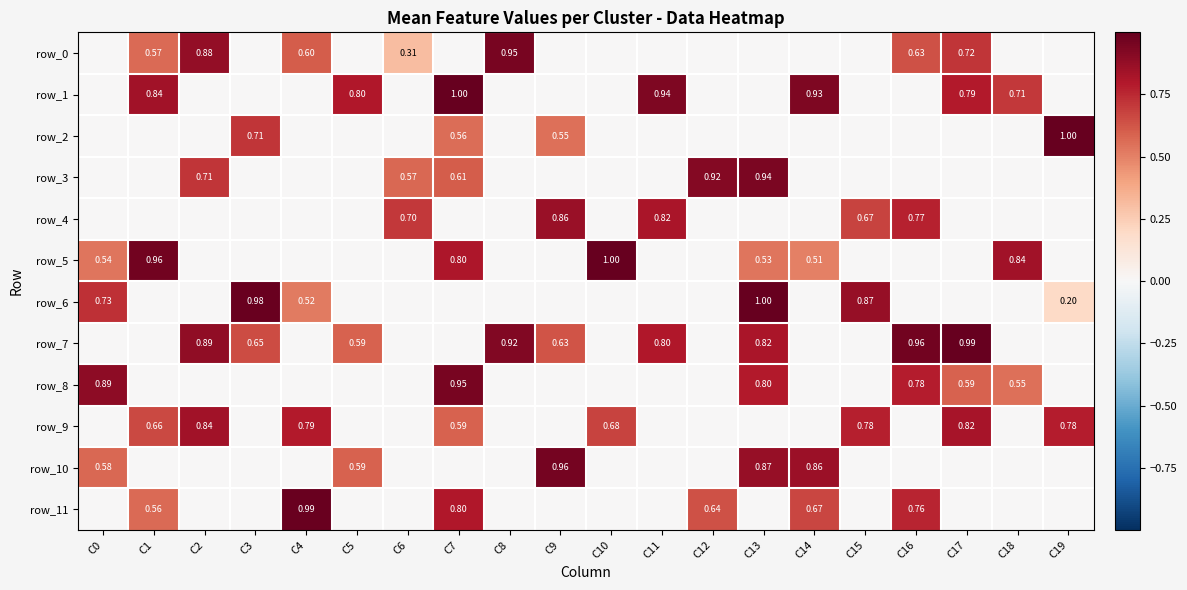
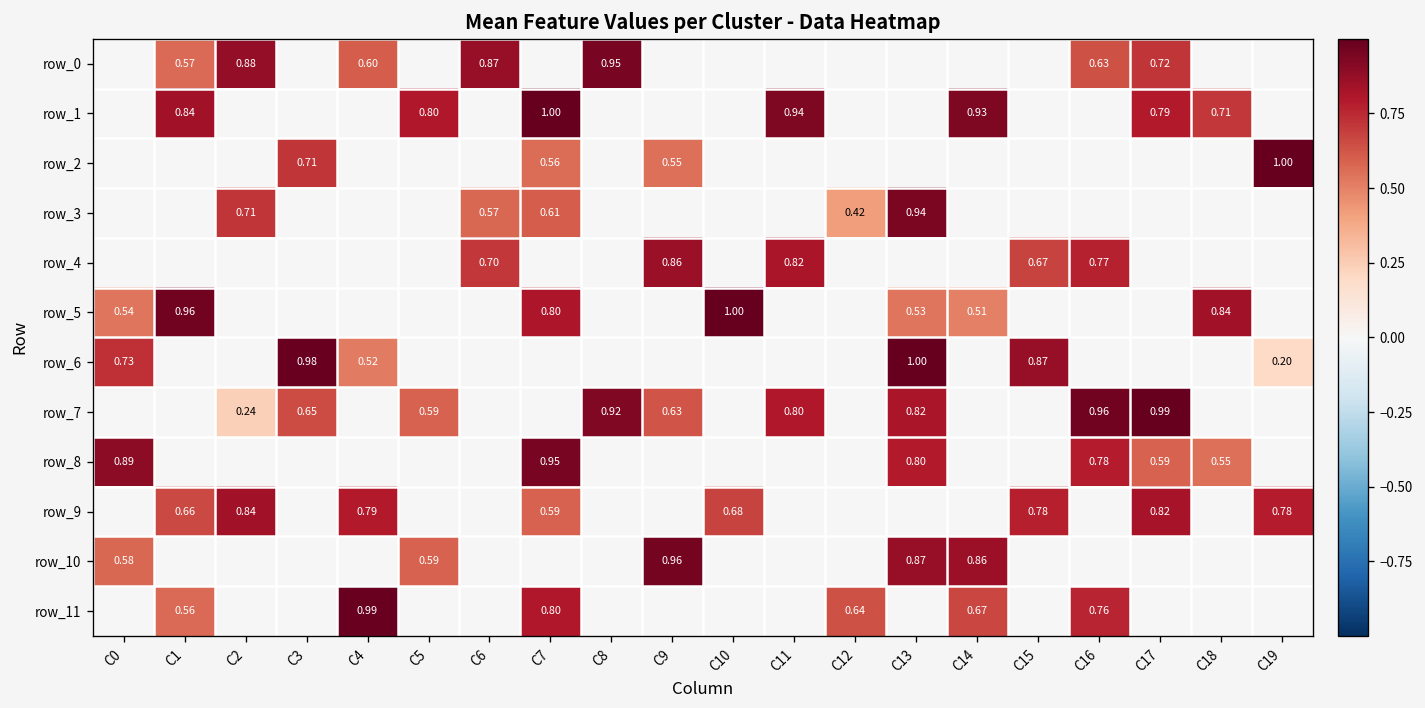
row_0, C6: 0.31 -> 0.87
row_3, C12: 0.92 -> 0.42
row_7, C2: 0.89 -> 0.24
